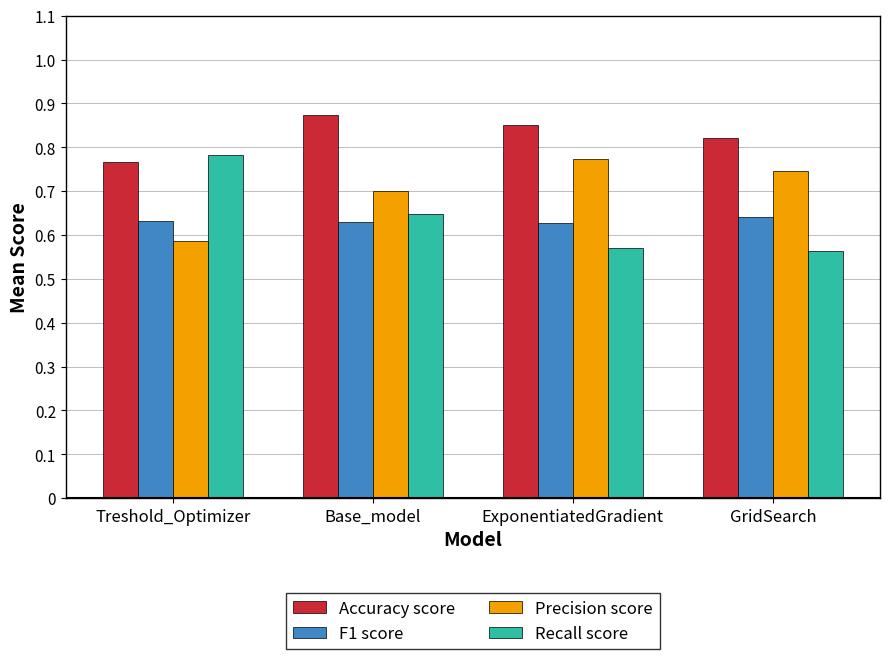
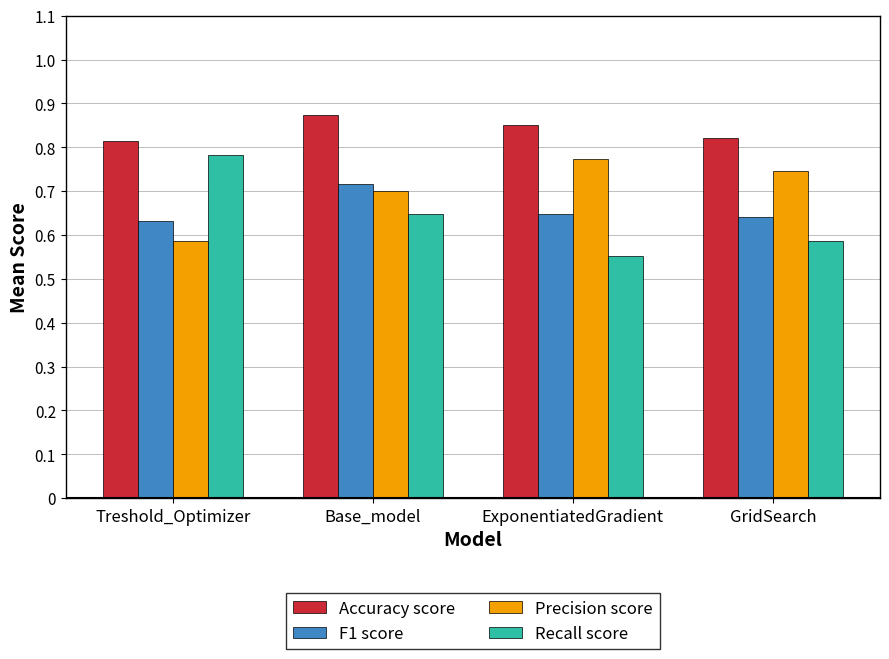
Accuracy score, Treshold_Optimizer: 0.77 -> 0.81
F1 score, Base_model: 0.63 -> 0.72
F1 score, ExponentiatedGradient: 0.63 -> 0.65
Recall score, ExponentiatedGradient: 0.57 -> 0.55
Recall score, GridSearch: 0.56 -> 0.59
